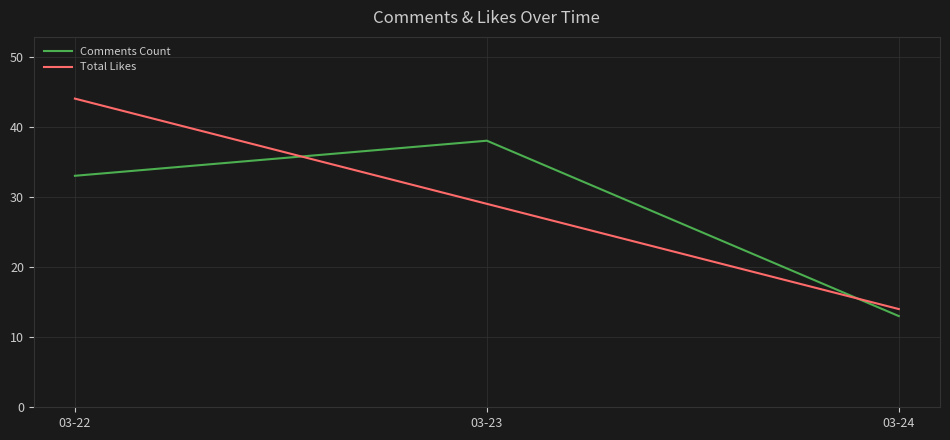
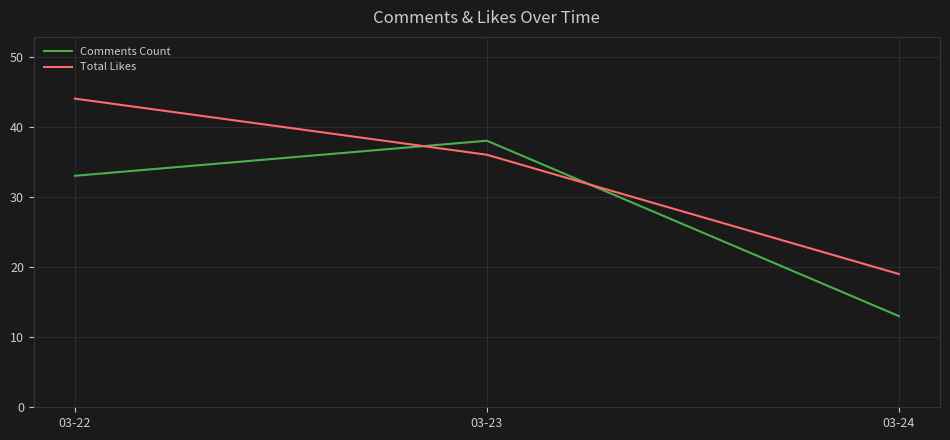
Total Likes, 03-23: 29 -> 36
Total Likes, 03-24: 14 -> 19
